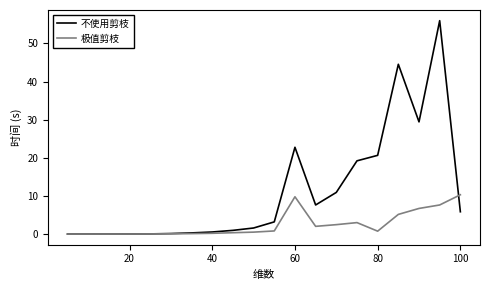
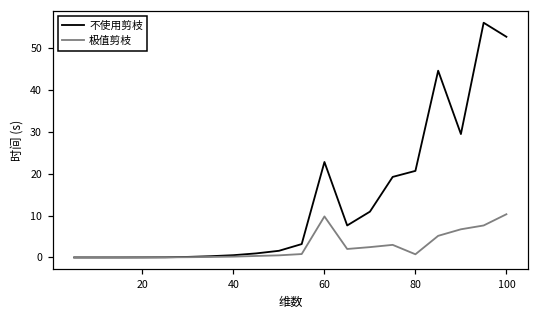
不使用剪枝, 100: 6 -> 53
